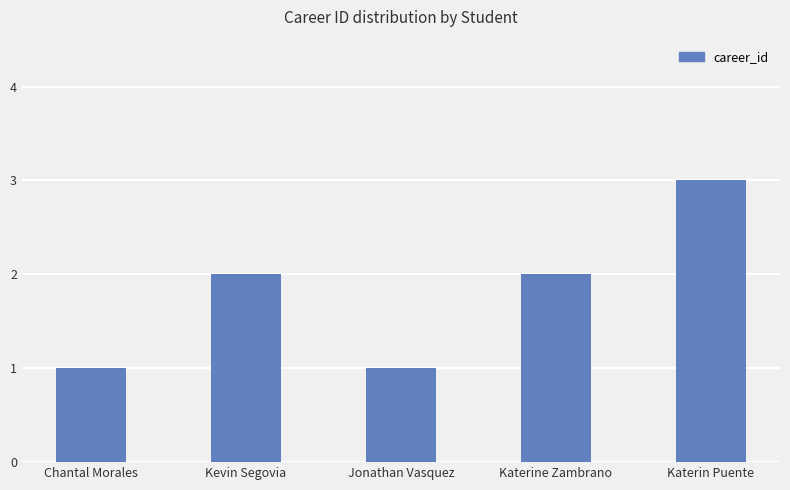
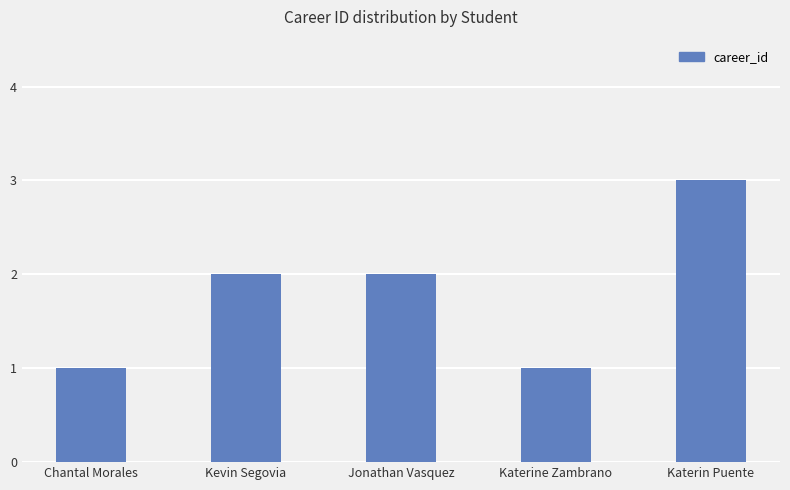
Jonathan Vasquez: 1 -> 2
Katerine Zambrano: 2 -> 1
